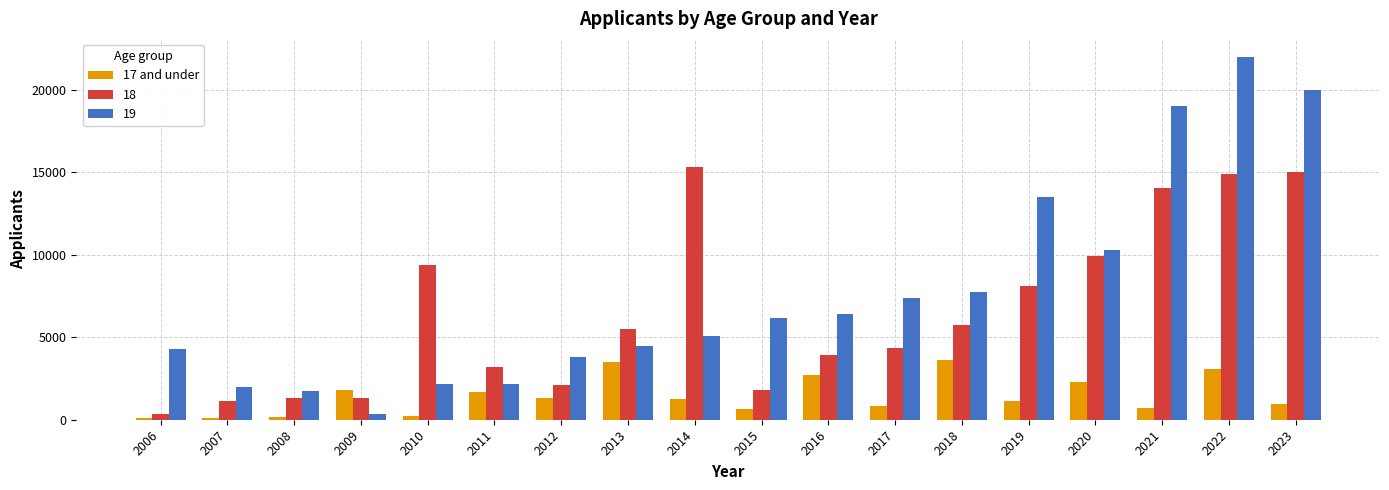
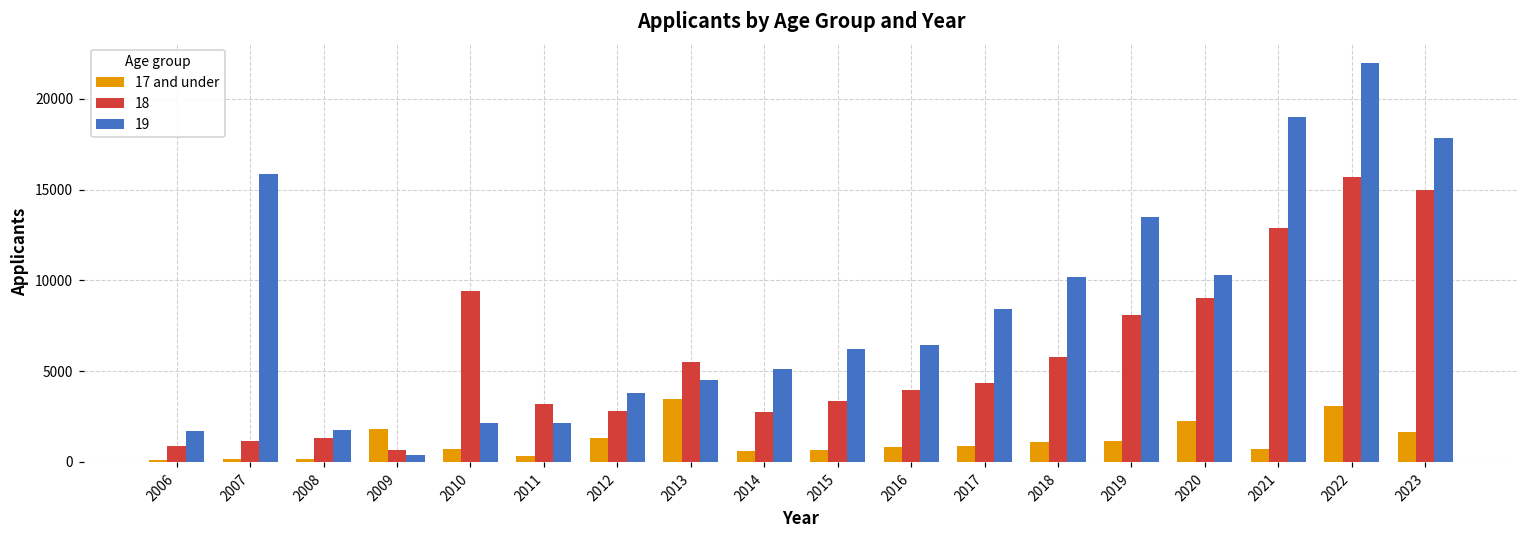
18, 2006: 300 -> 800
19, 2006: 4300 -> 1700
19, 2007: 2000 -> 15900
18, 2009: 1300 -> 600
17 and under, 2010: 200 -> 700
17 and under, 2011: 1700 -> 300
18, 2012: 2100 -> 2800
17 and under, 2014: 1200 -> 600
18, 2014: 15300 -> 2800
18, 2015: 1800 -> 3300
17 and under, 2016: 2700 -> 800
19, 2017: 7400 -> 8400
17 and under, 2018: 3600 -> 1100
19, 2018: 7800 -> 10200
18, 2020: 9900 -> 9000
18, 2021: 14100 -> 12900
18, 2022: 14900 -> 15700
17 and under, 2023: 900 -> 1600
19, 2023: 20000 -> 17900
